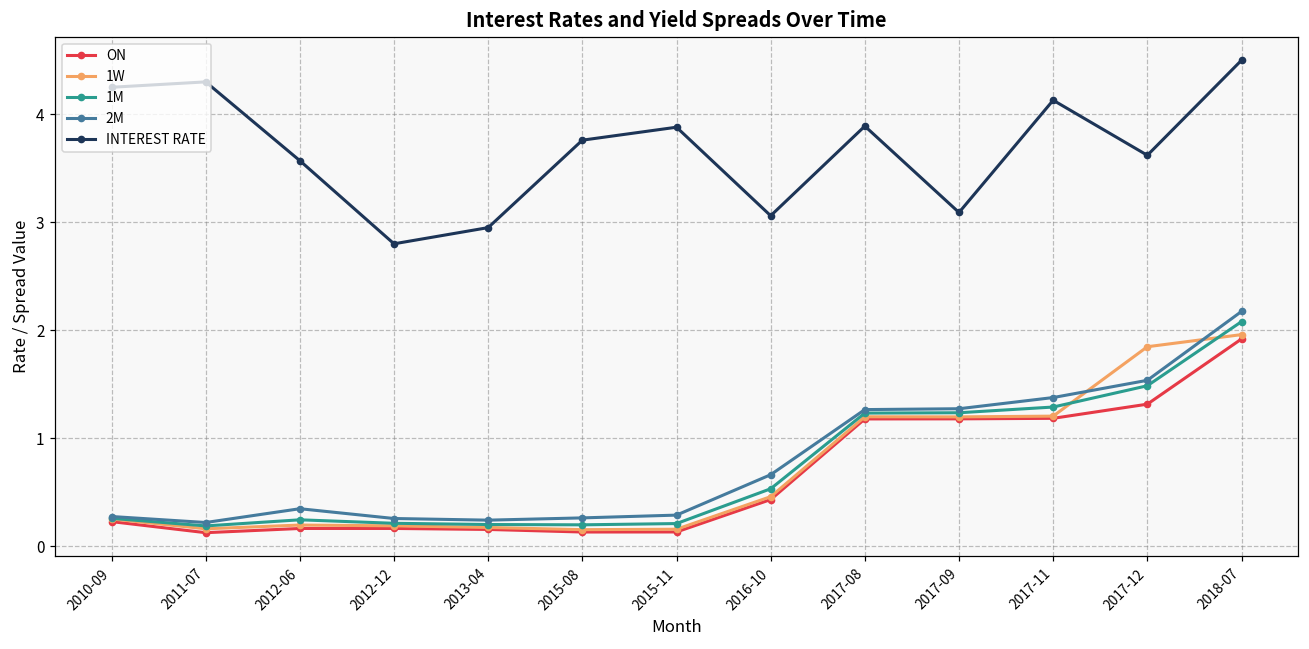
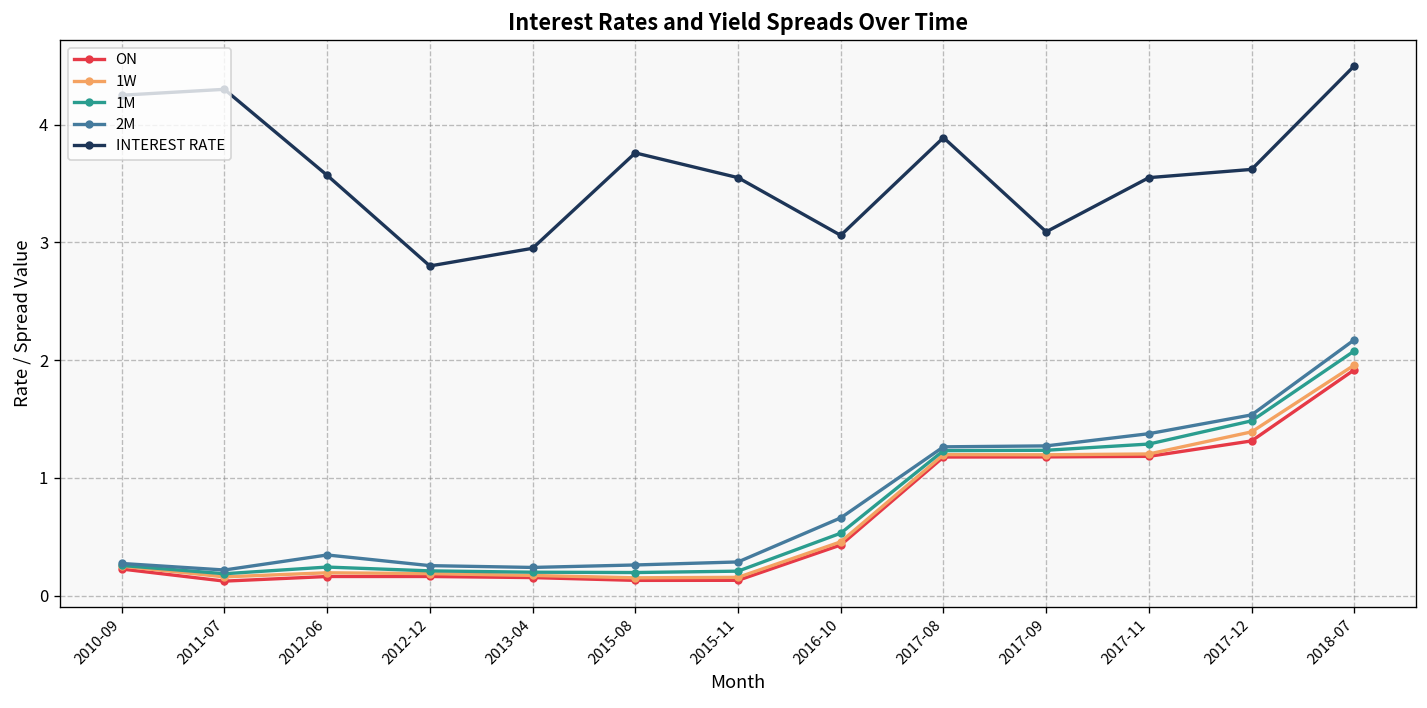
INTEREST RATE, 2015-11: 3.9 -> 3.6
INTEREST RATE, 2017-11: 4.1 -> 3.6
1W, 2017-12: 1.8 -> 1.4
